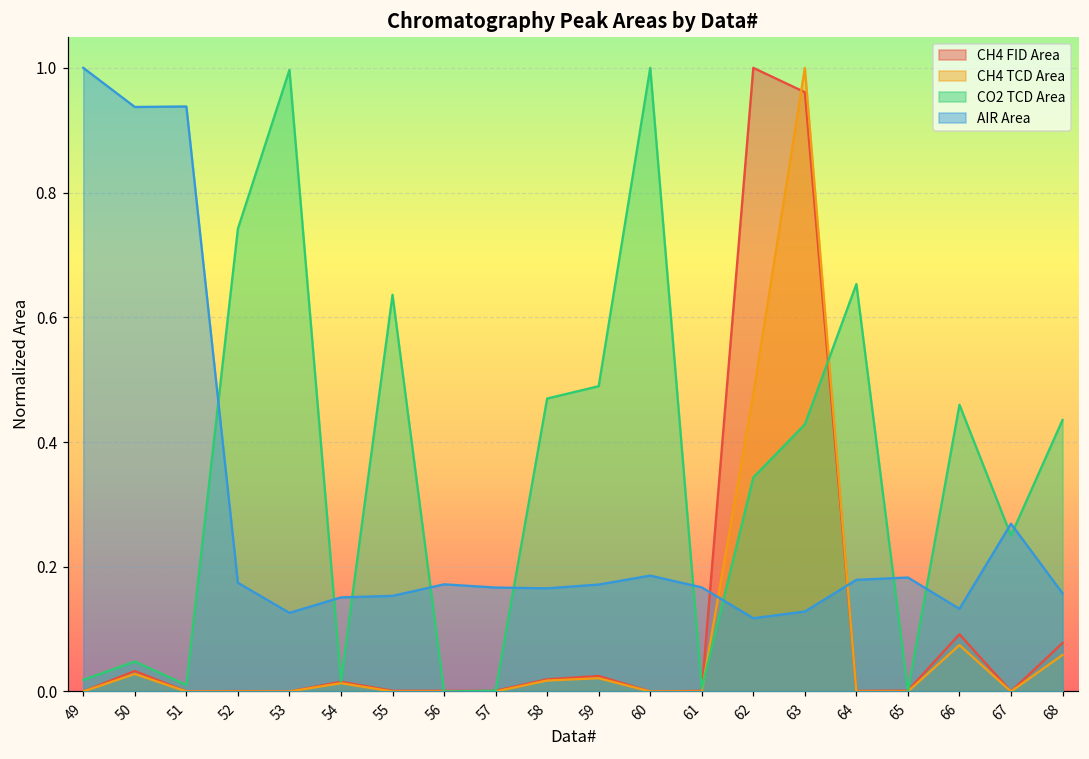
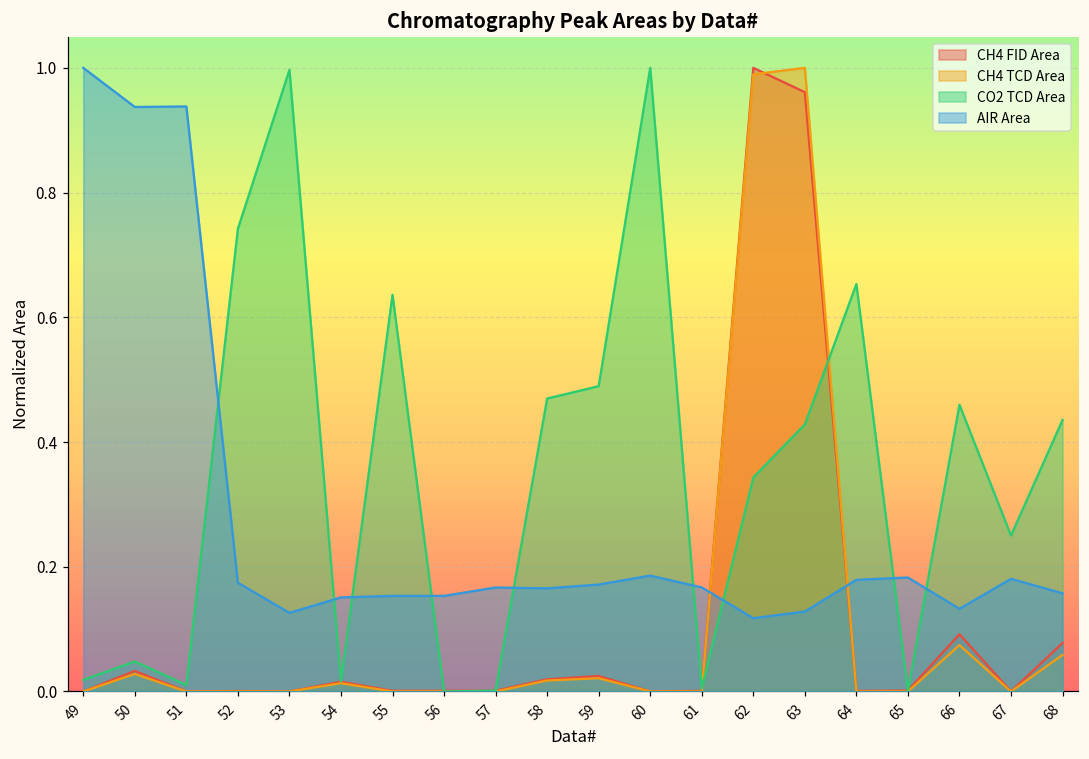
AIR Area, 56: 0.17 -> 0.15
CH4 TCD Area, 62: 0.48 -> 0.99
AIR Area, 67: 0.27 -> 0.18
